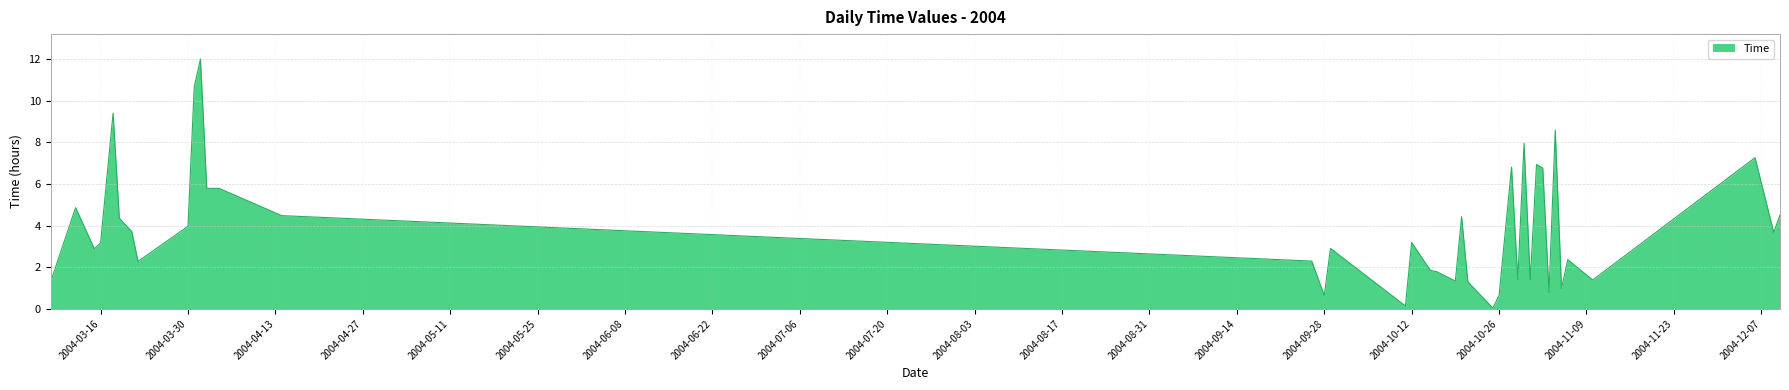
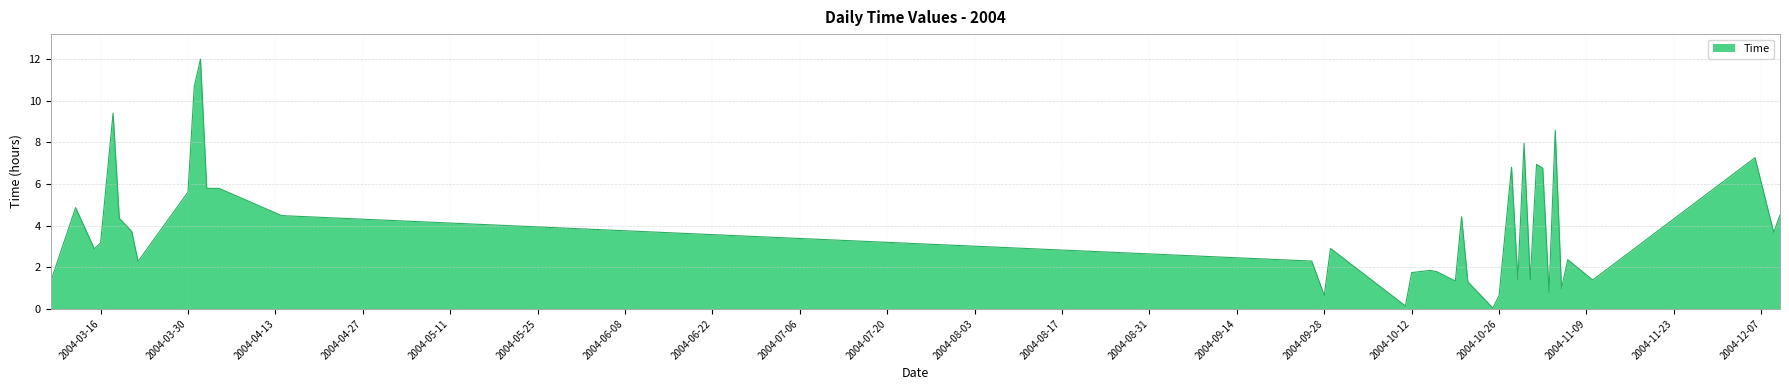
2004-03-30: 4.0 -> 5.6
2004-10-12: 3.2 -> 1.7
